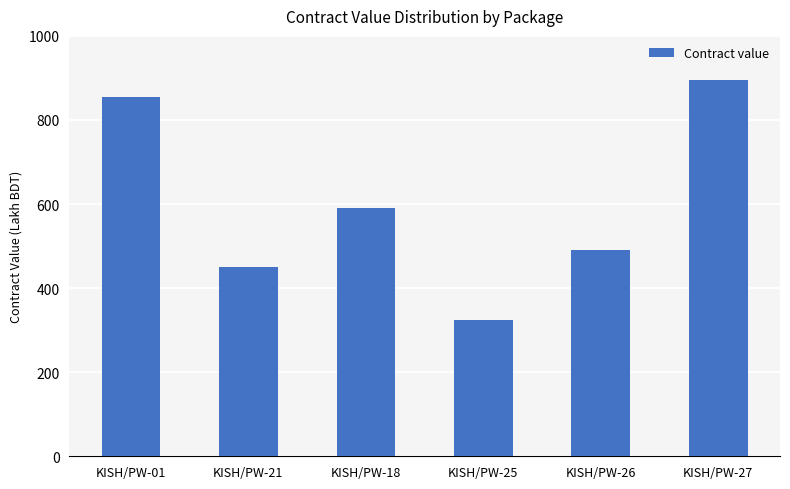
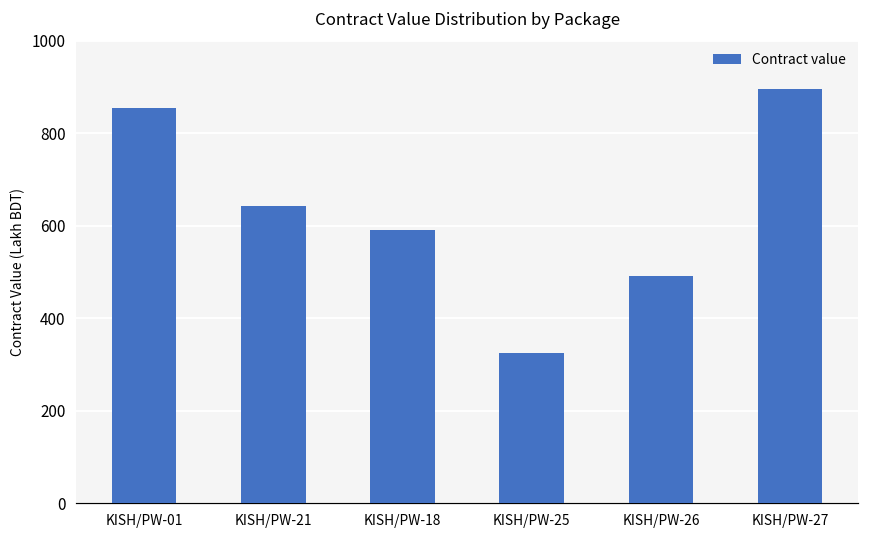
KISH/PW-21: 450 -> 640
